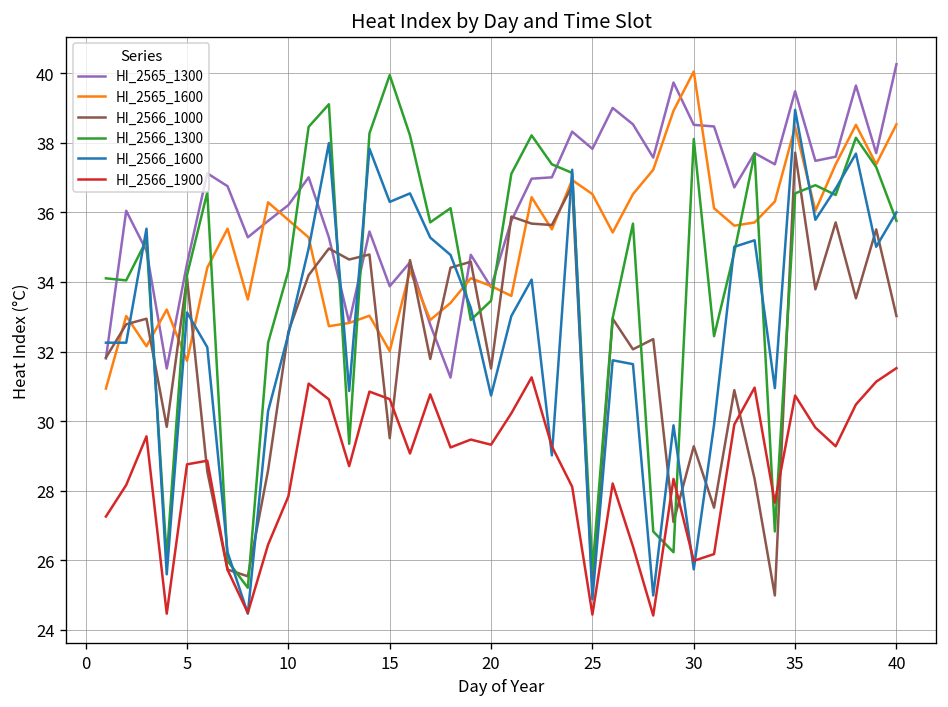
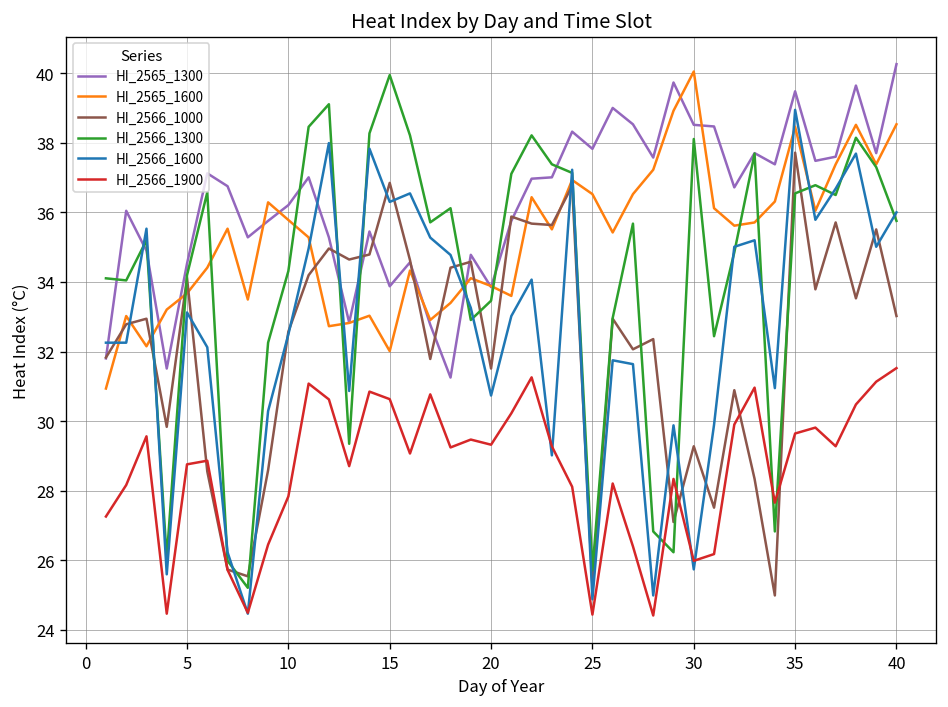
HI_2565_1600, 5: 31.7 -> 33.7
HI_2566_1000, 15: 29.5 -> 36.8
HI_2566_1900, 35: 30.7 -> 29.6
